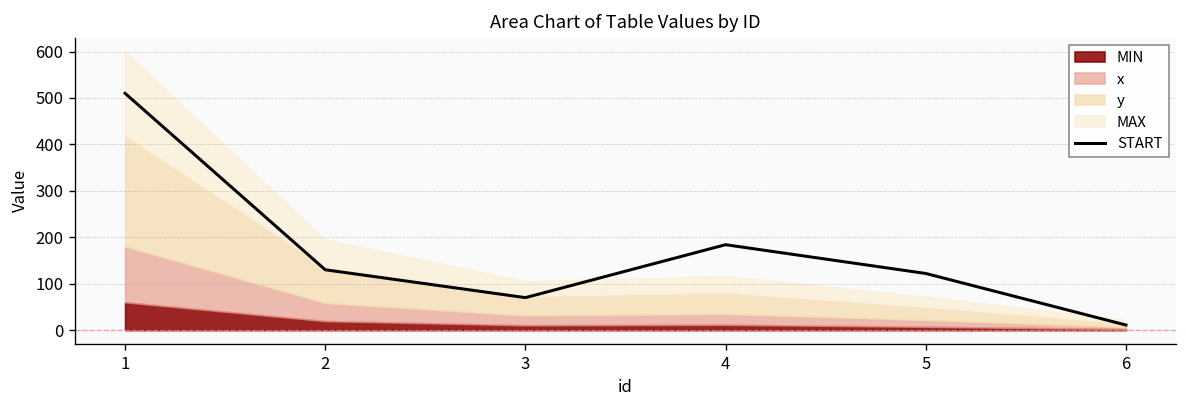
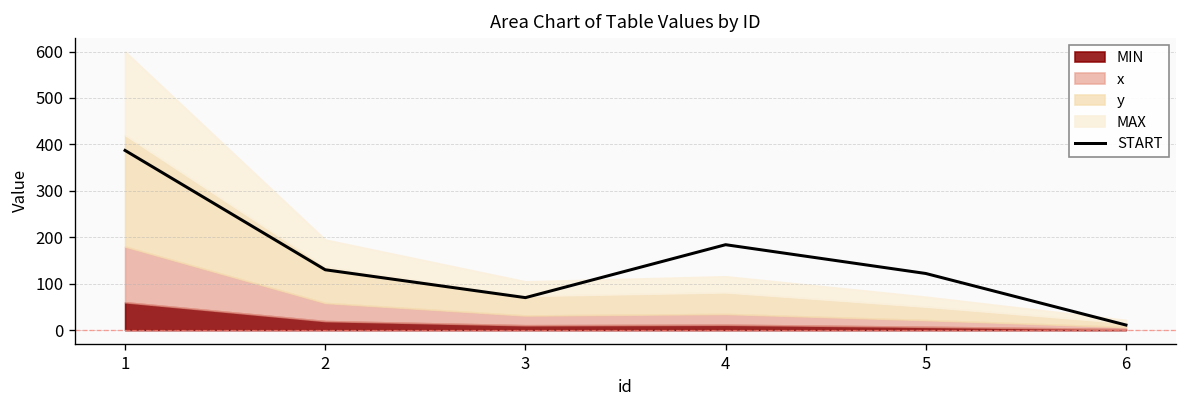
START, 1: 510 -> 390
